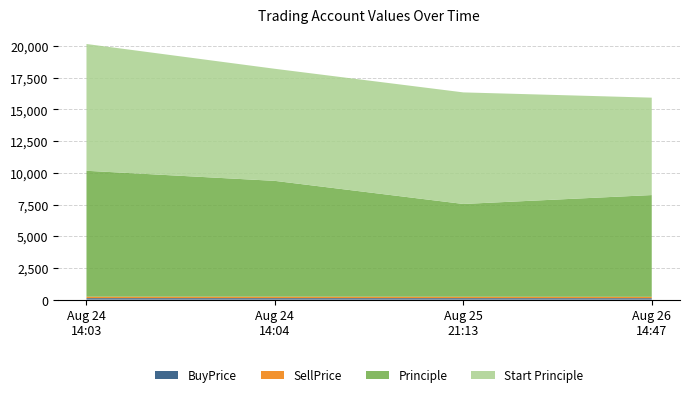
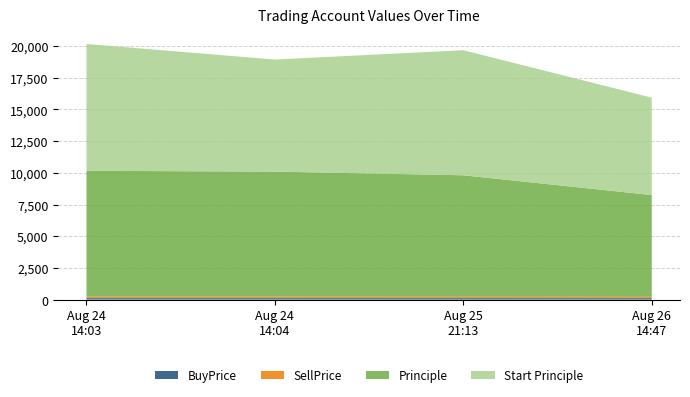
Principle, Aug 24 14:04: 9,100 -> 9,900
Principle, Aug 25 21:13: 7,300 -> 9,600
Start Principle, Aug 25 21:13: 8,800 -> 9,900
